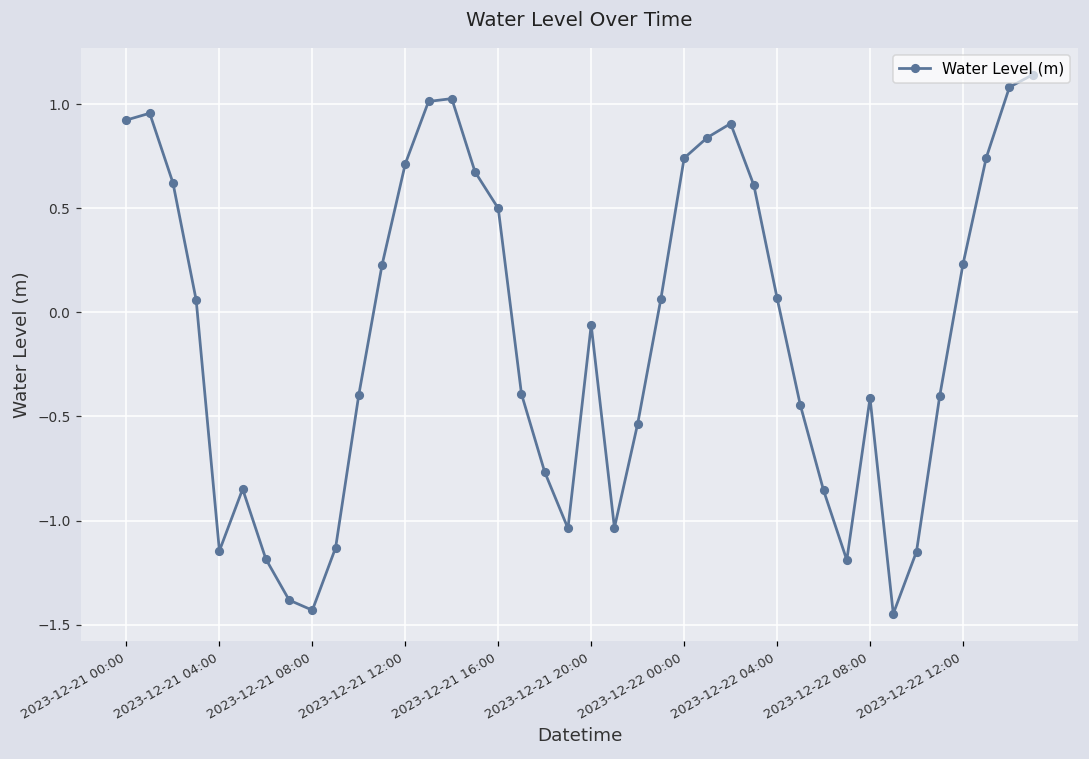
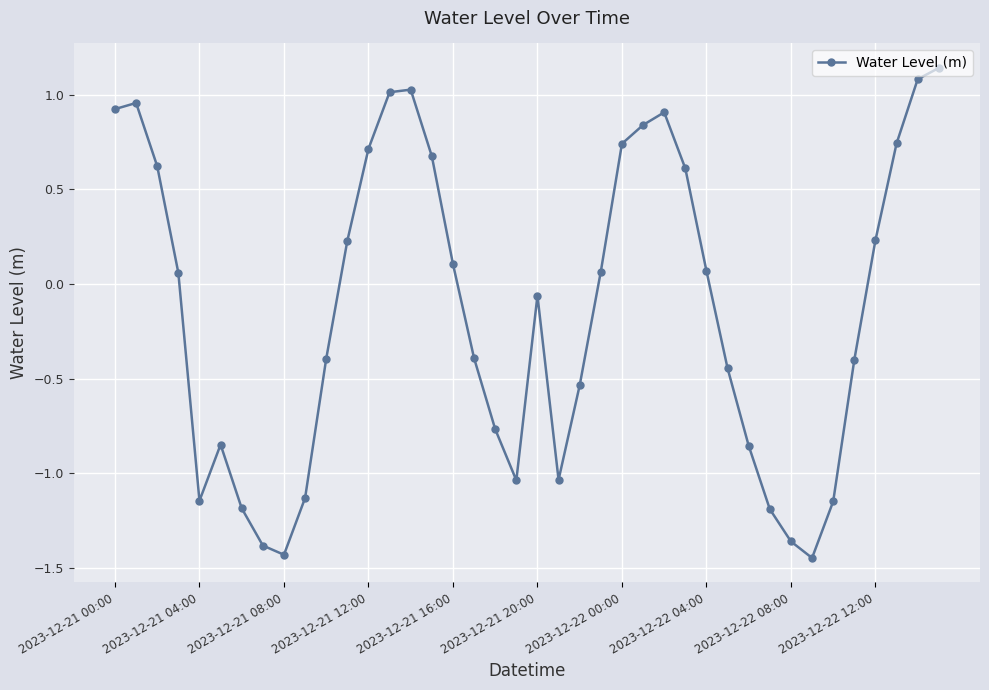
2023-12-21 16:00: 0.50 -> 0.11
2023-12-22 08:00: -0.41 -> -1.36
